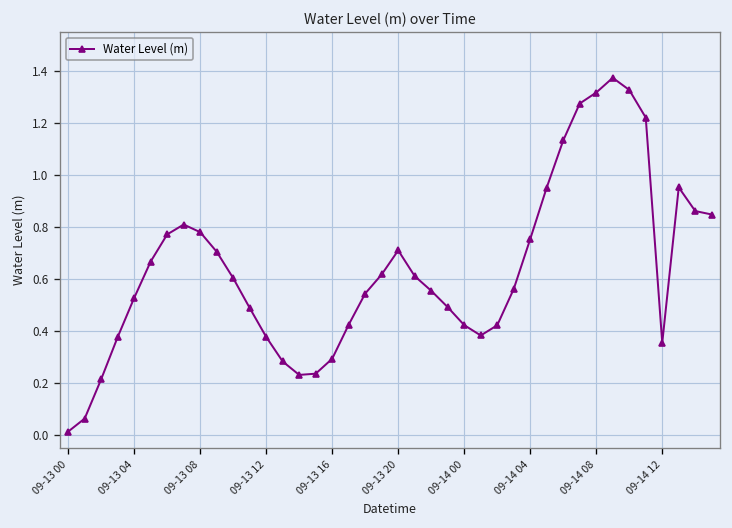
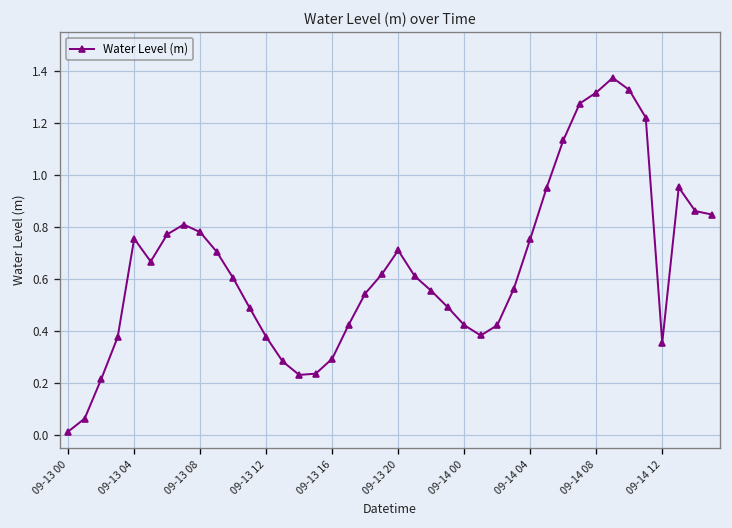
09-13 04: 0.53 -> 0.76
